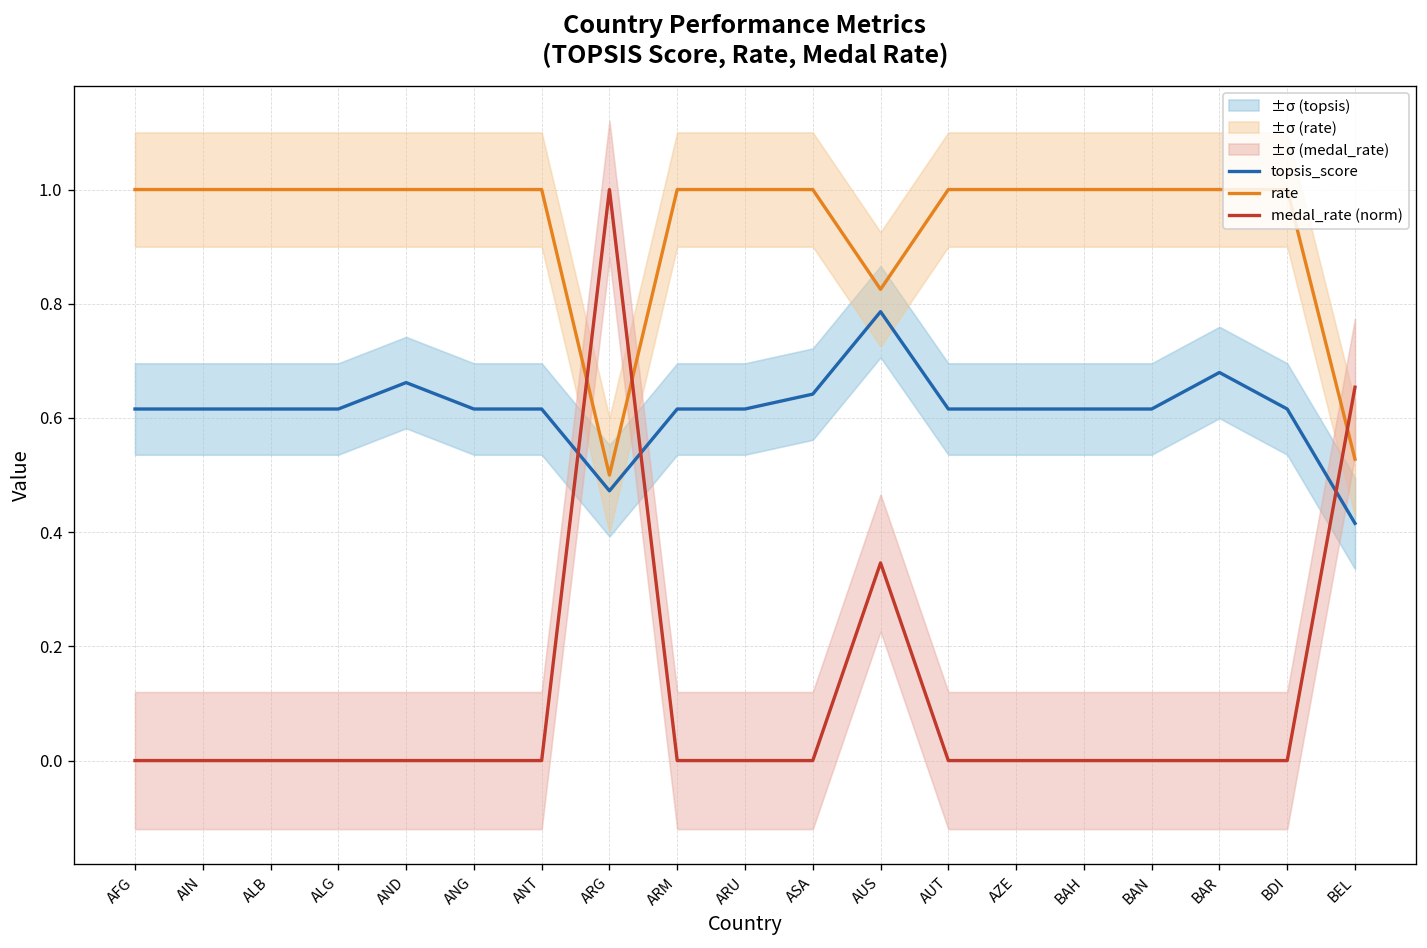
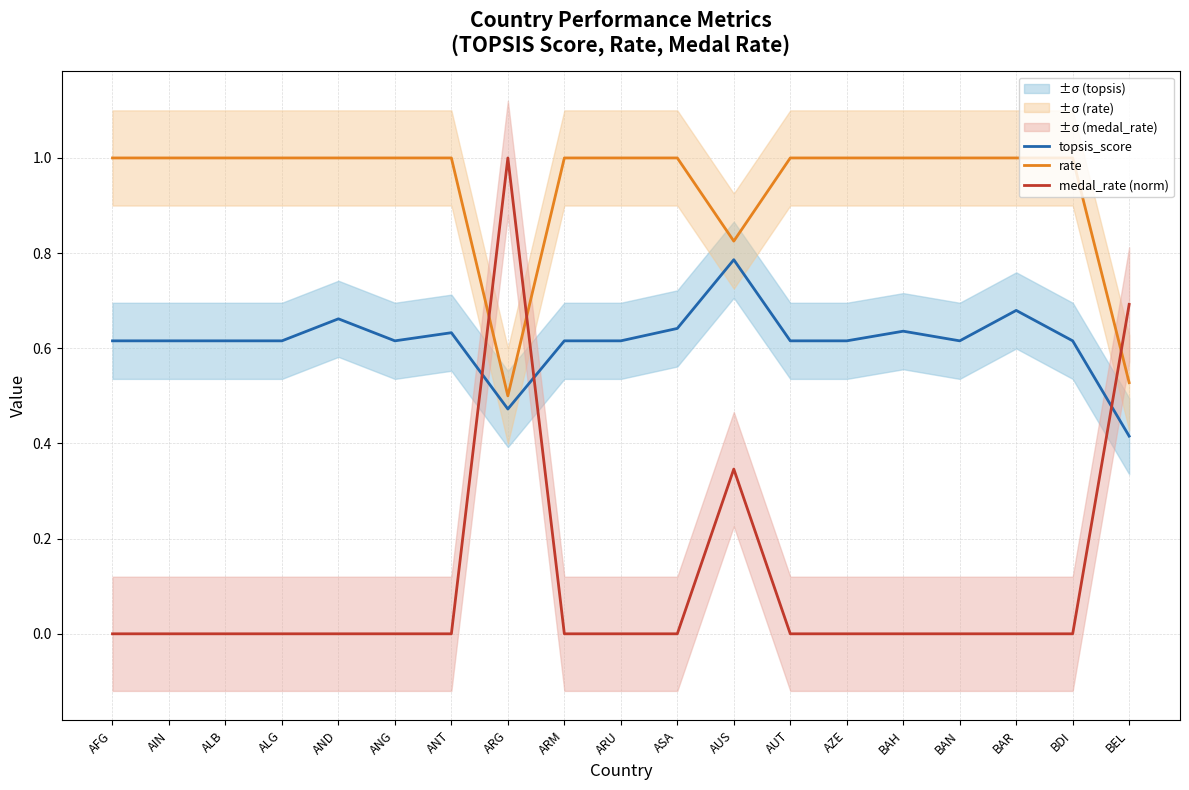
topsis_score, ANT: 0.62 -> 0.63
topsis_score, BAH: 0.62 -> 0.64
medal_rate (norm), BEL: 0.65 -> 0.69
